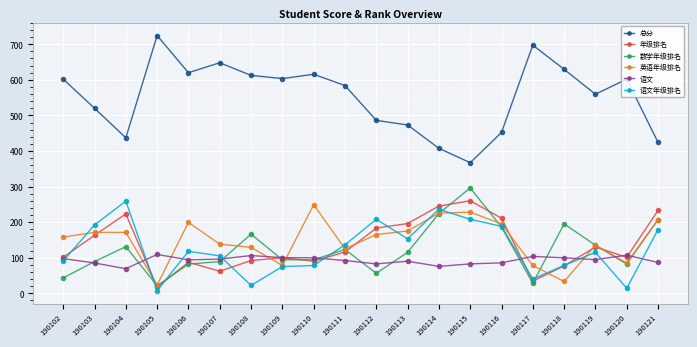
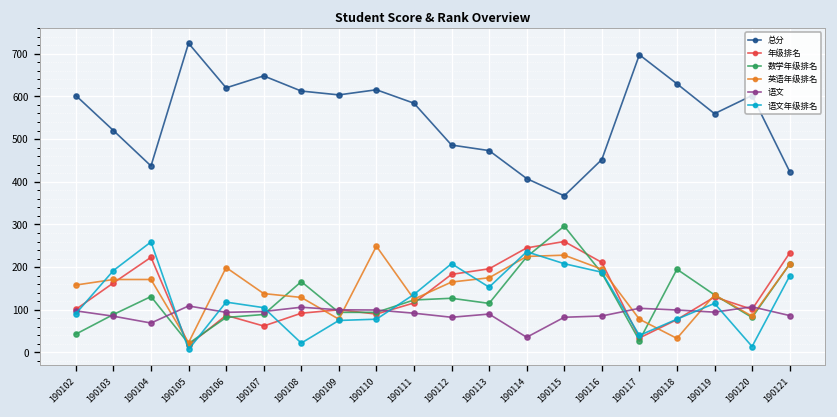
数学年级排名, 190112: 60 -> 130
语文, 190114: 80 -> 40
